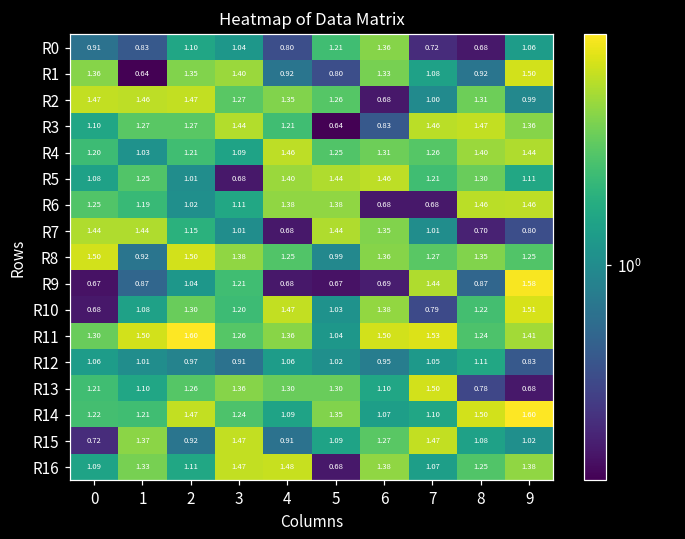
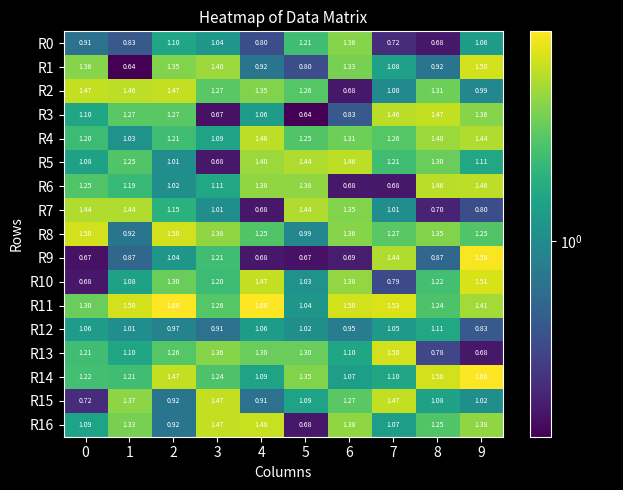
R3, 3: 1.44 -> 0.67
R3, 4: 1.21 -> 1.06
R11, 4: 1.36 -> 1.60
R16, 2: 1.11 -> 0.92
